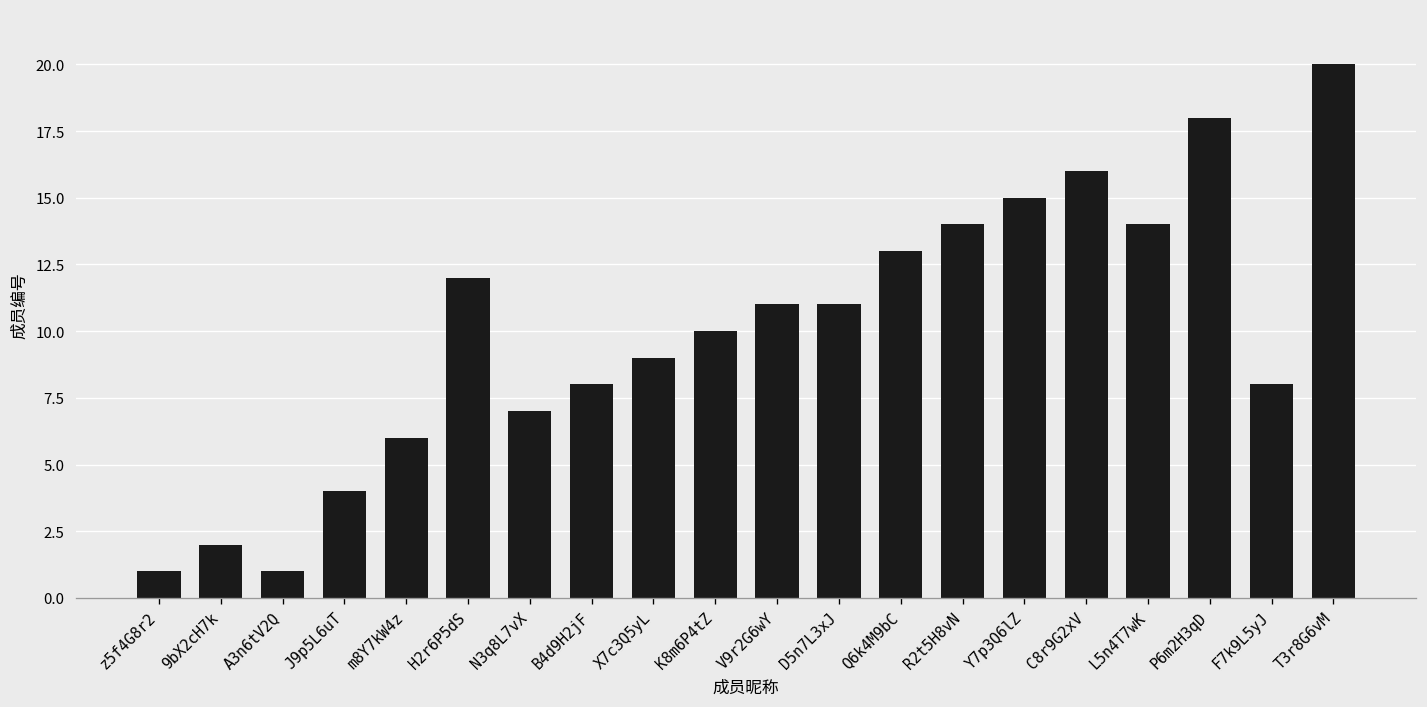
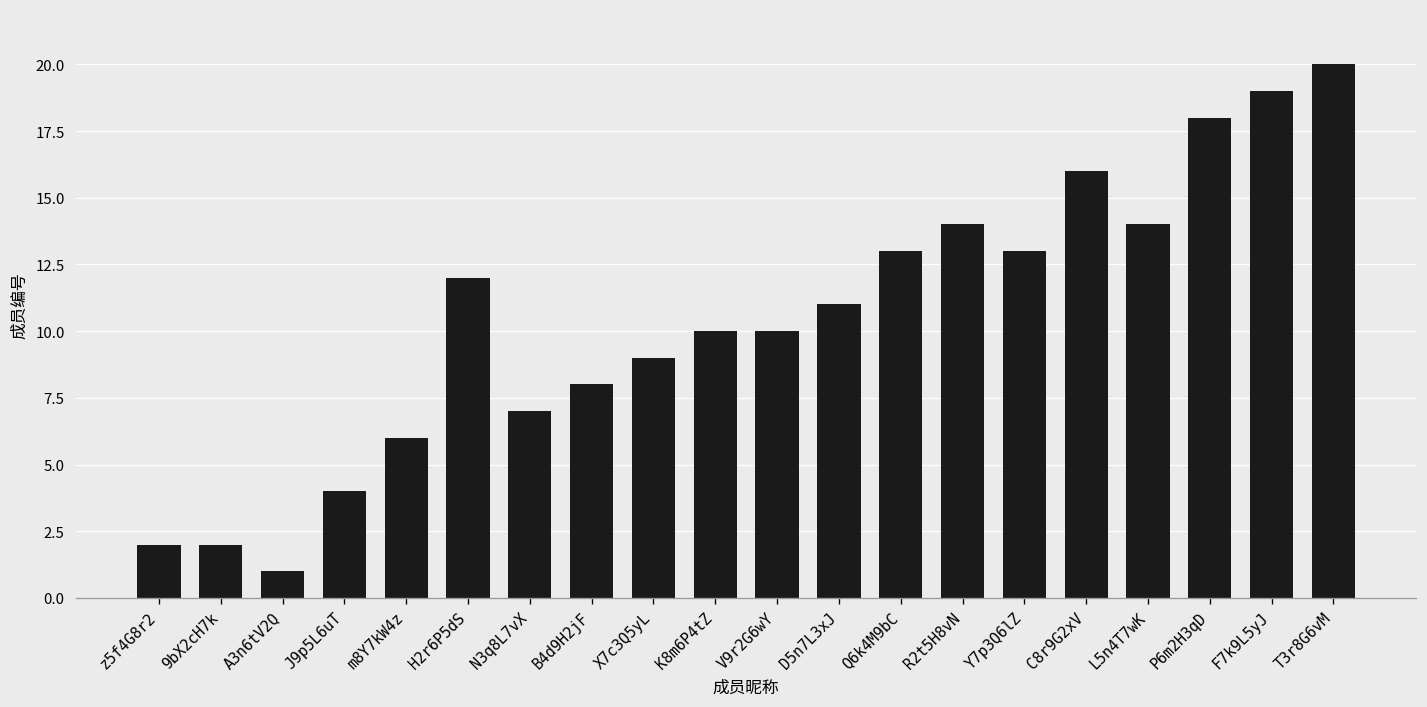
z5f4G8r2: 1 -> 2
V9r2G6wY: 11 -> 10
Y7p3Q6lZ: 15 -> 13
F7k9L5yJ: 8 -> 19
